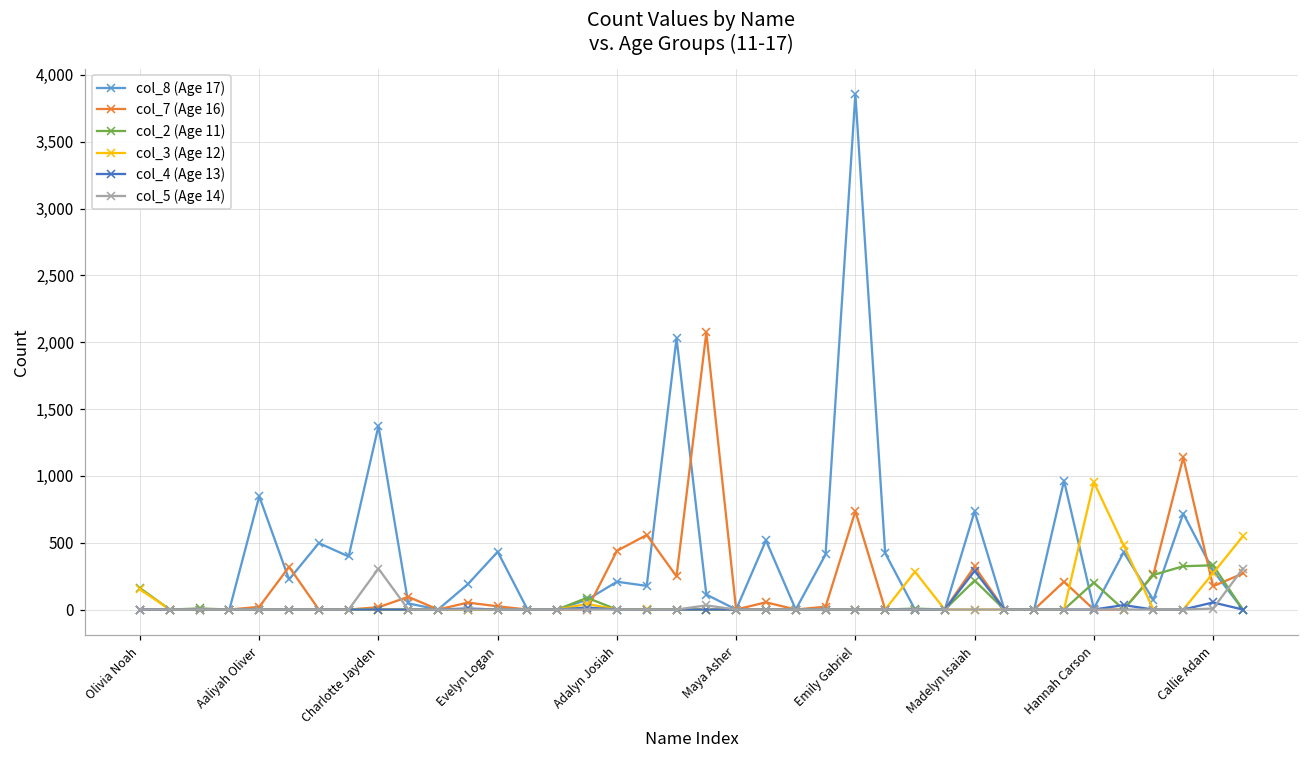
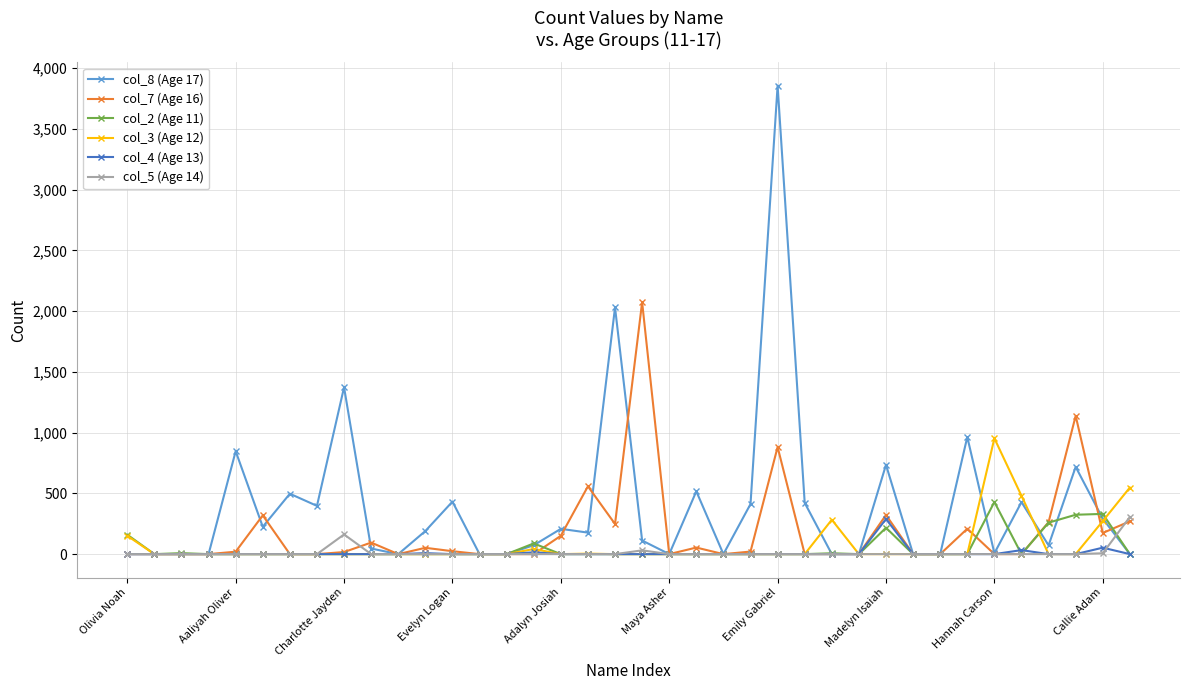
col_5 (Age 14), Charlotte Jayden: 310 -> 160
col_7 (Age 16), Adalyn Josiah: 440 -> 150
col_7 (Age 16), Emily Gabriel: 740 -> 880
col_2 (Age 11), Hannah Carson: 200 -> 430
